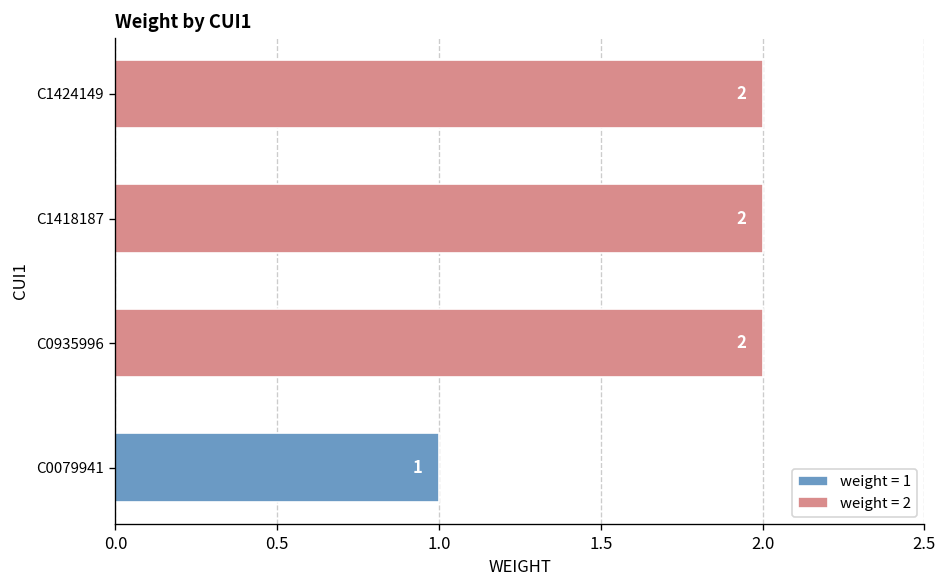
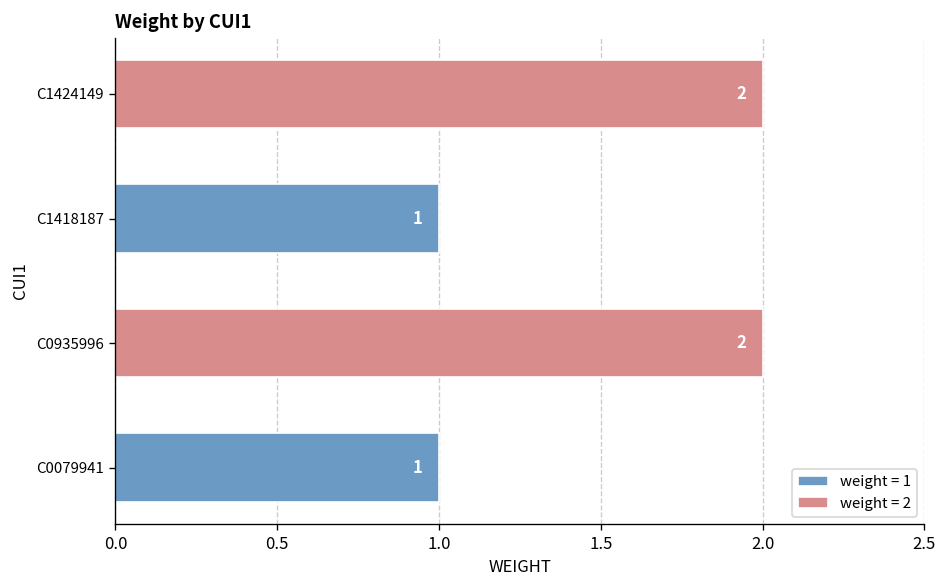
C1418187: 2 -> 1
